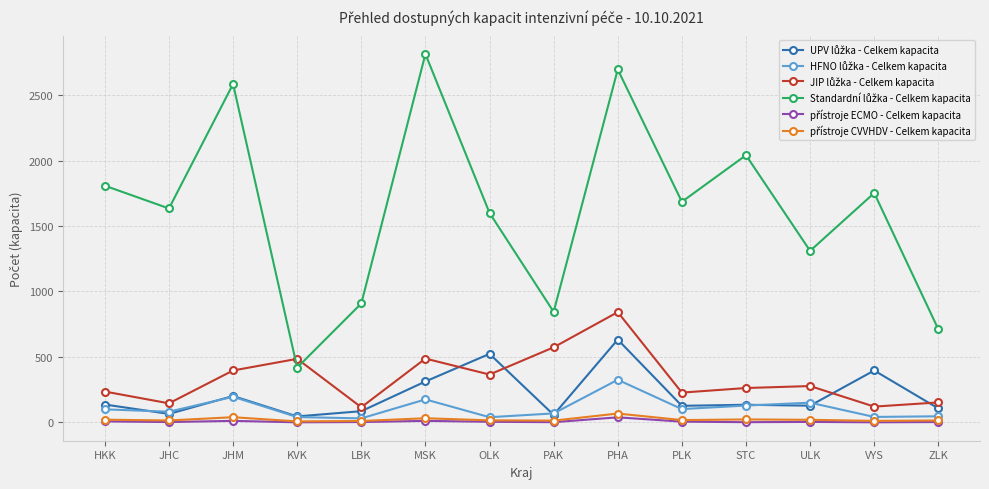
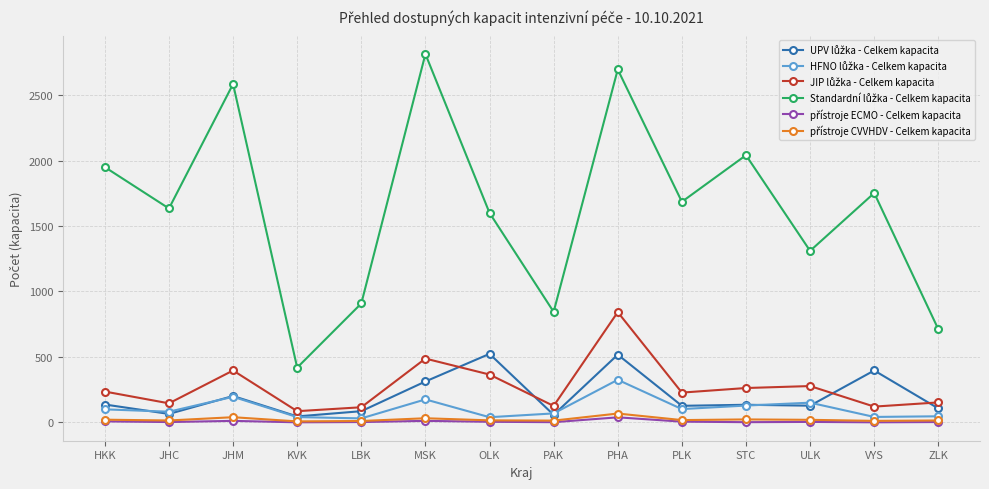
Standardní lůžka - Celkem kapacita, HKK: 1810 -> 1950
JIP lůžka - Celkem kapacita, KVK: 490 -> 90
JIP lůžka - Celkem kapacita, PAK: 570 -> 130
UPV lůžka - Celkem kapacita, PHA: 630 -> 520
